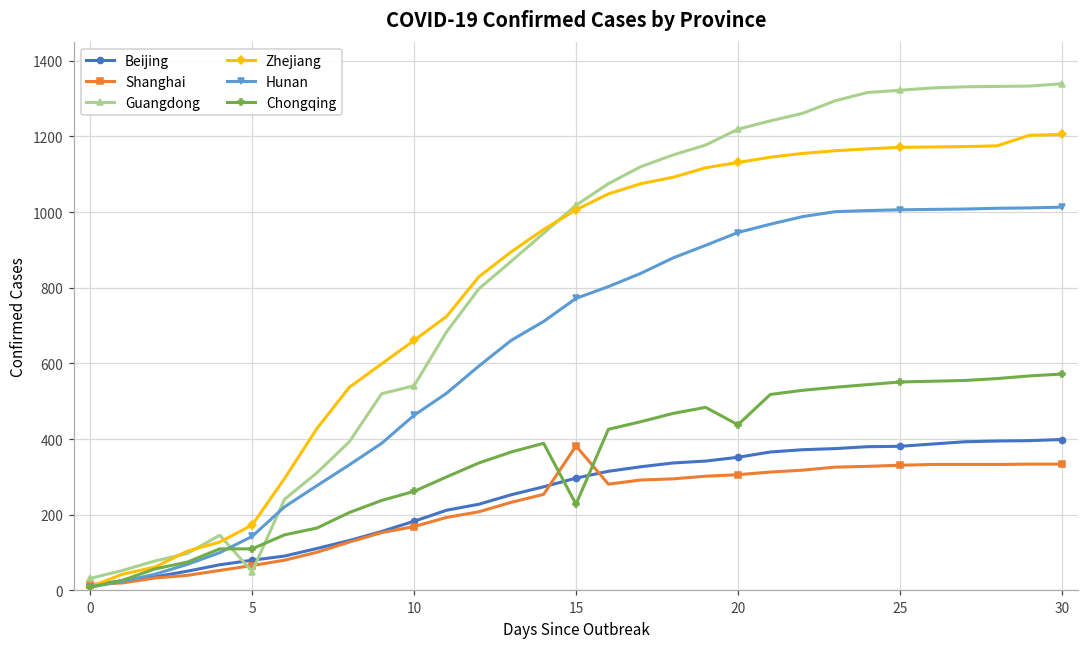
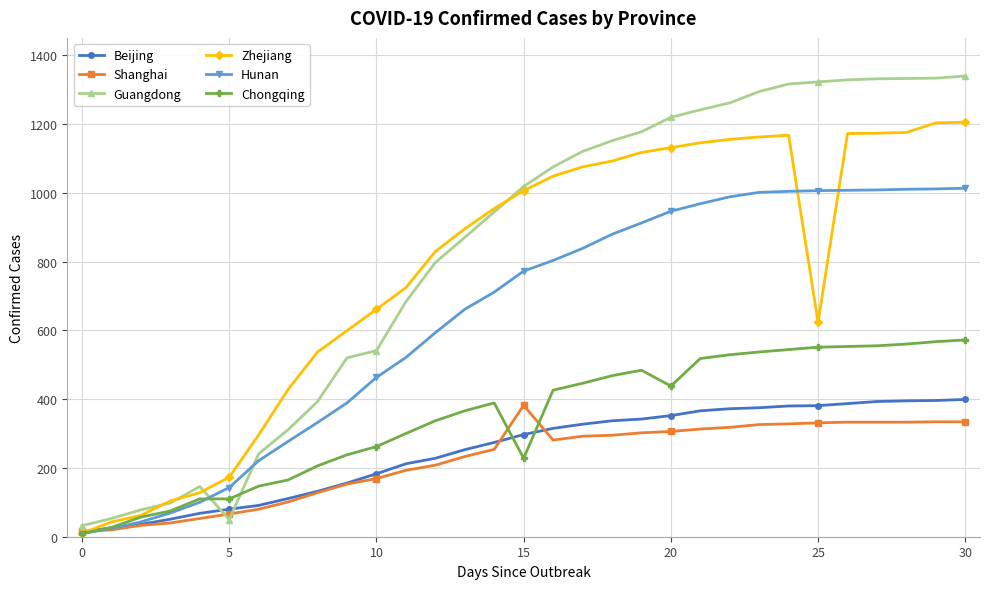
Zhejiang, 25: 1170 -> 620
